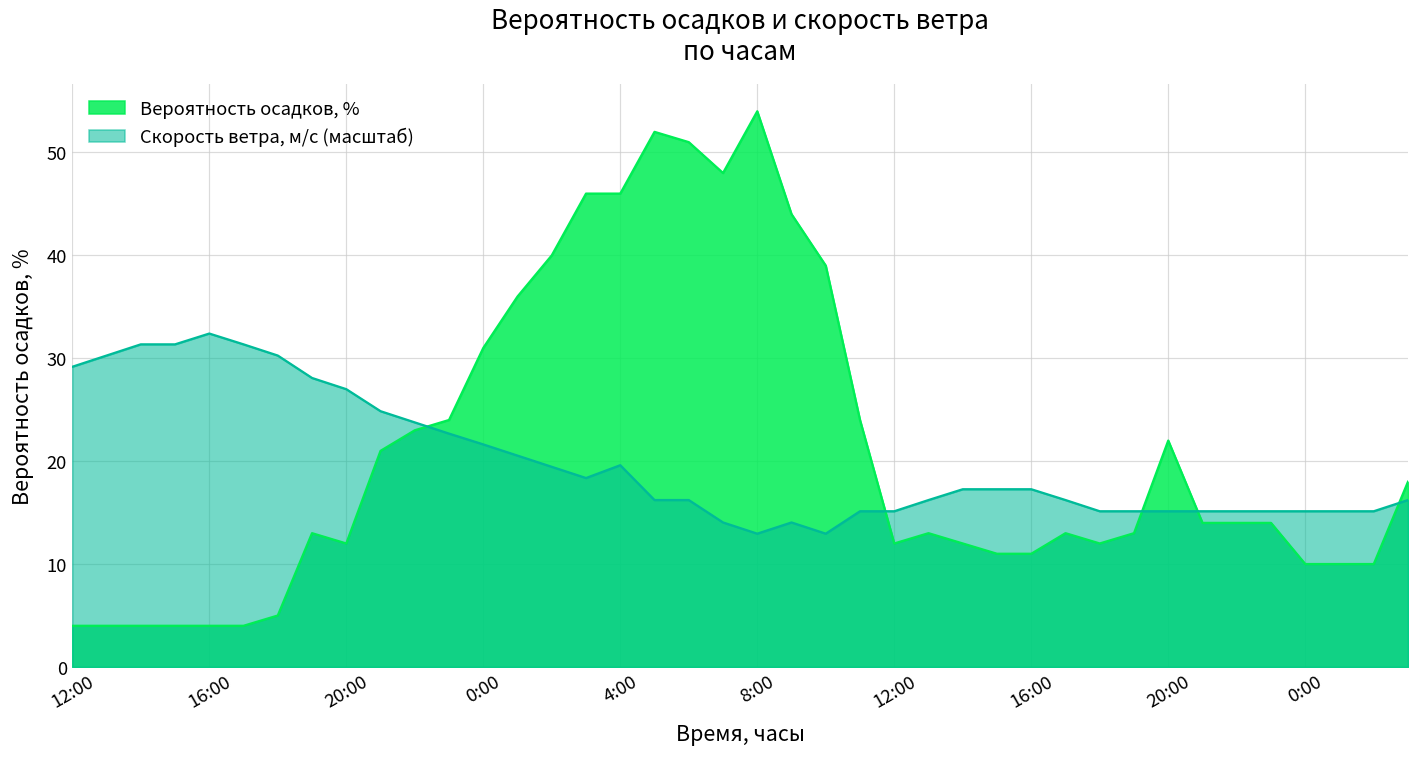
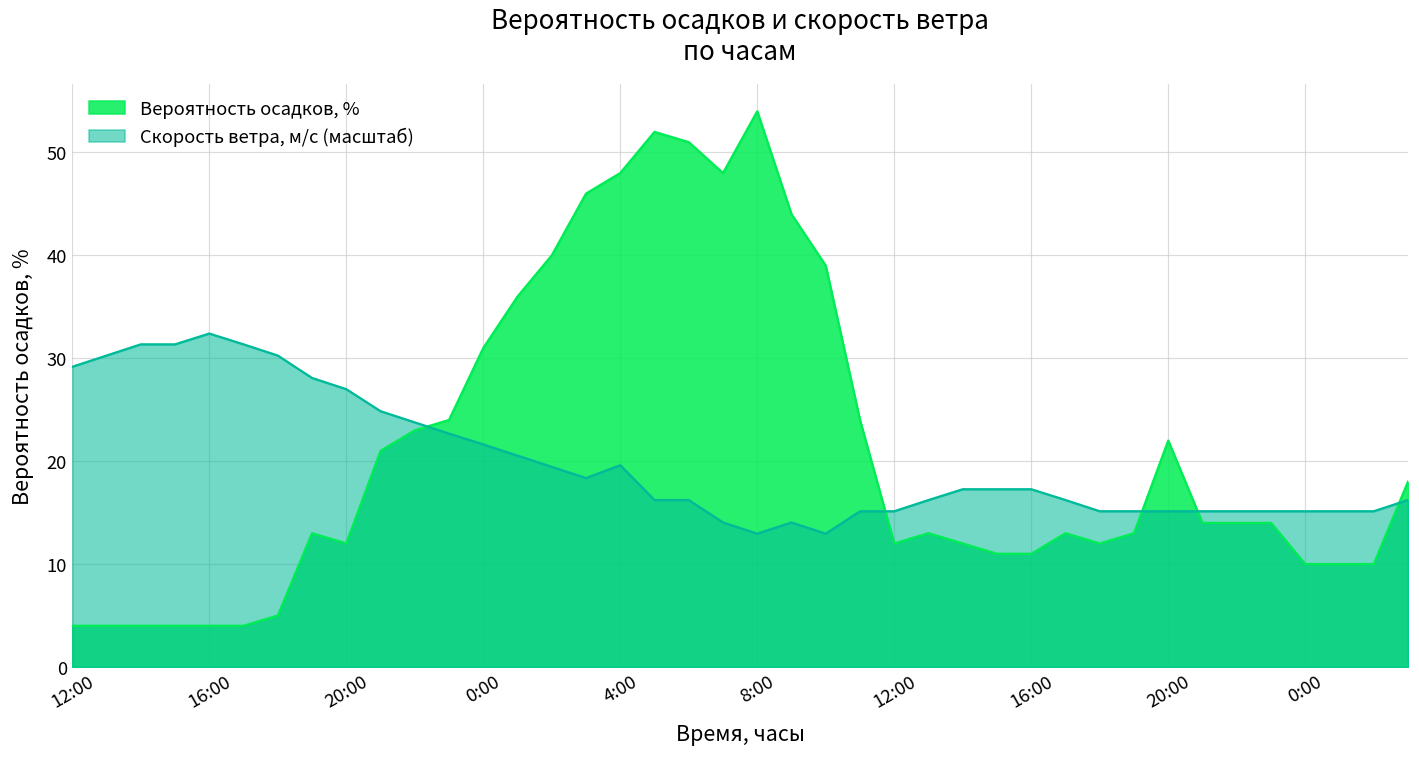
Вероятность осадков, %, 4:00: 46 -> 48
